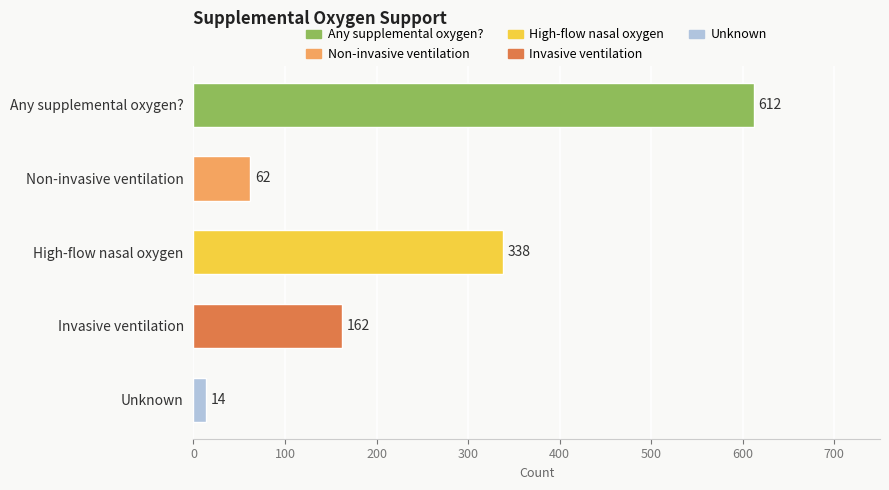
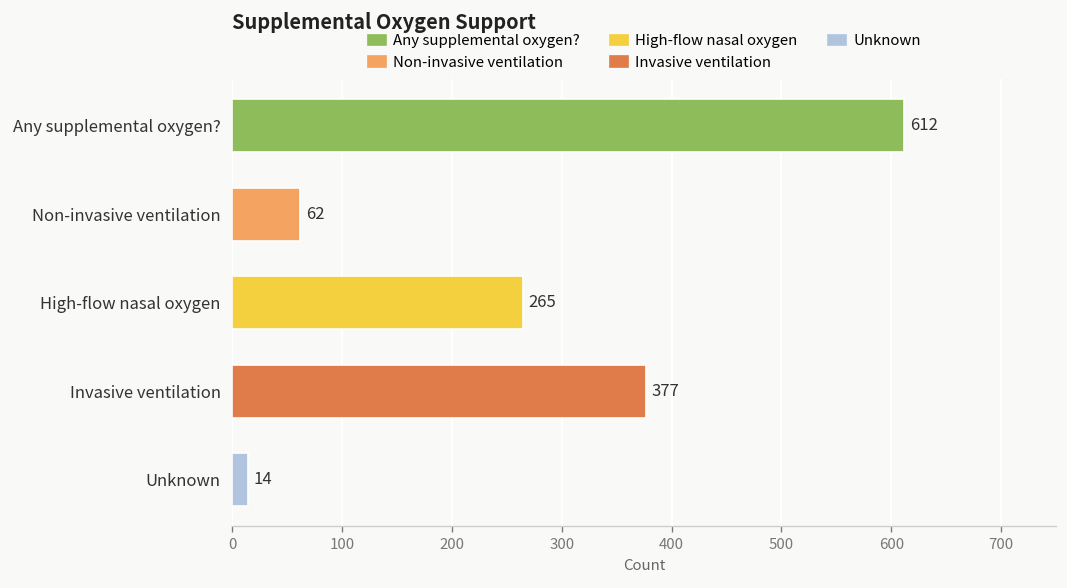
High-flow nasal oxygen: 338 -> 265
Invasive ventilation: 162 -> 377
